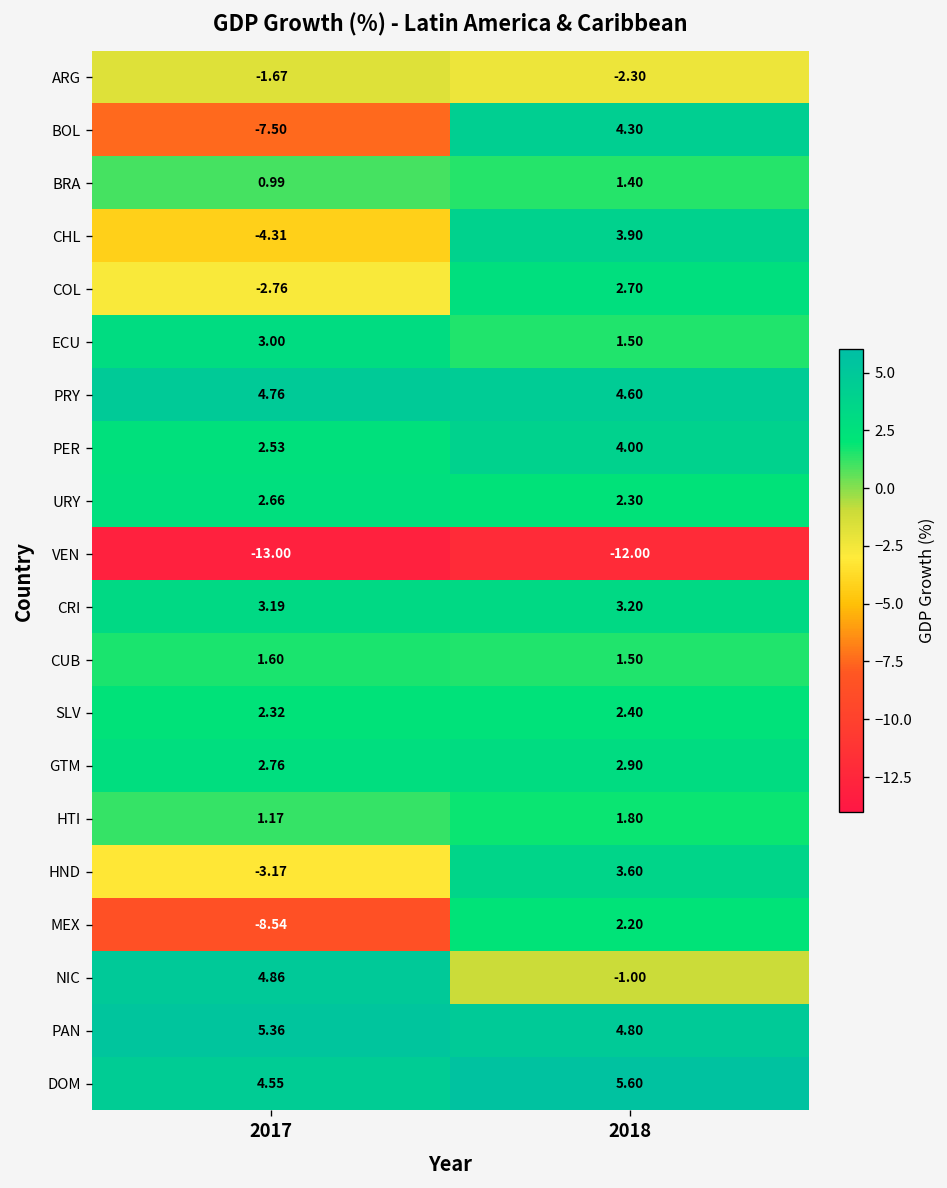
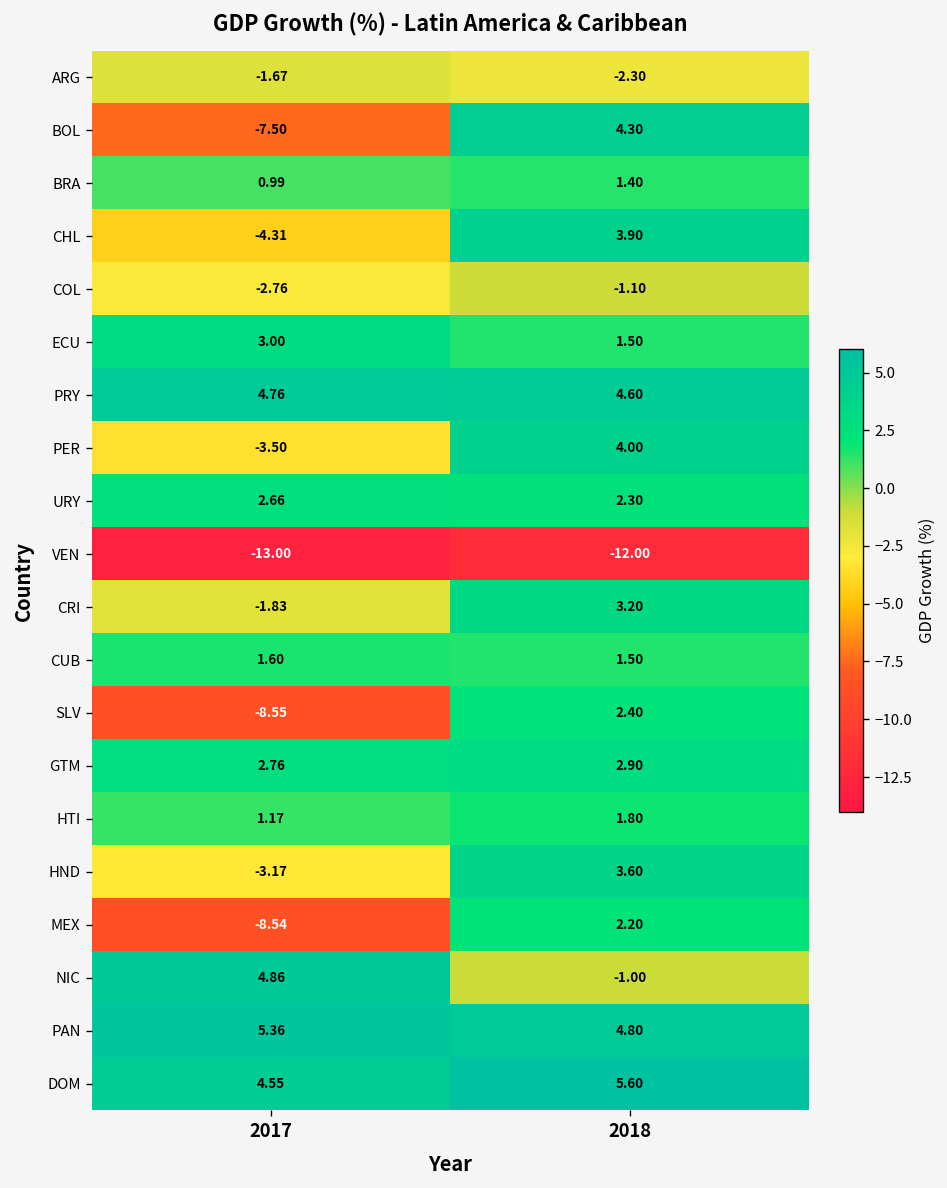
COL, 2018: 2.70 -> -1.10
PER, 2017: 2.53 -> -3.50
CRI, 2017: 3.19 -> -1.83
SLV, 2017: 2.32 -> -8.55
